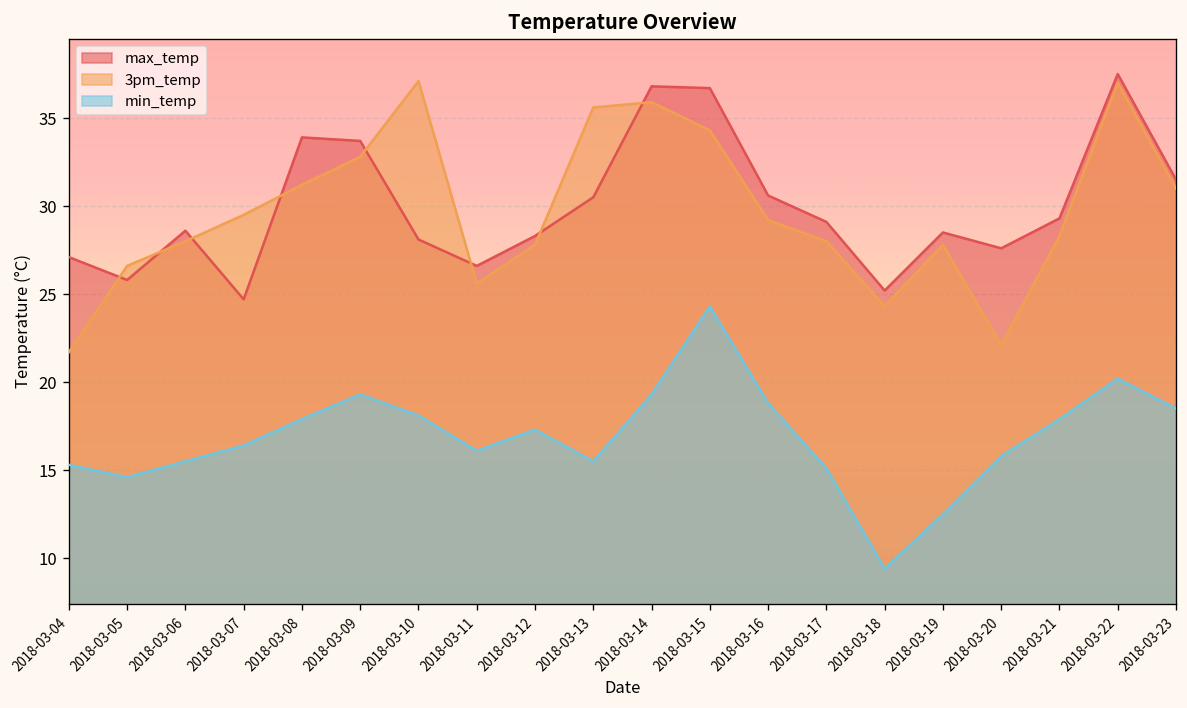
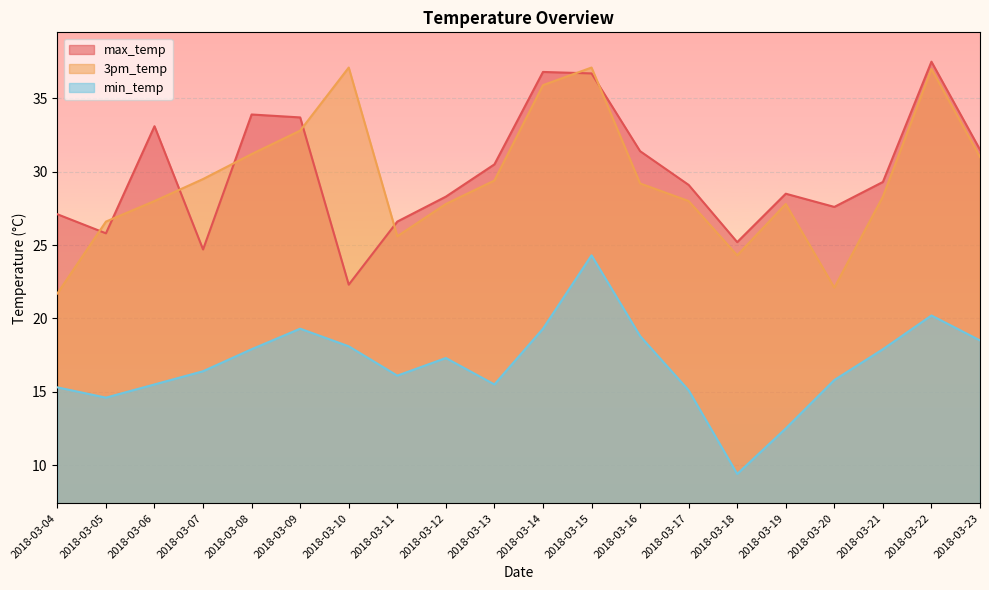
max_temp, 2018-03-06: 28.6 -> 33.1
max_temp, 2018-03-10: 28.1 -> 22.3
3pm_temp, 2018-03-13: 35.6 -> 29.4
3pm_temp, 2018-03-15: 34.3 -> 37.1
max_temp, 2018-03-16: 30.6 -> 31.4
